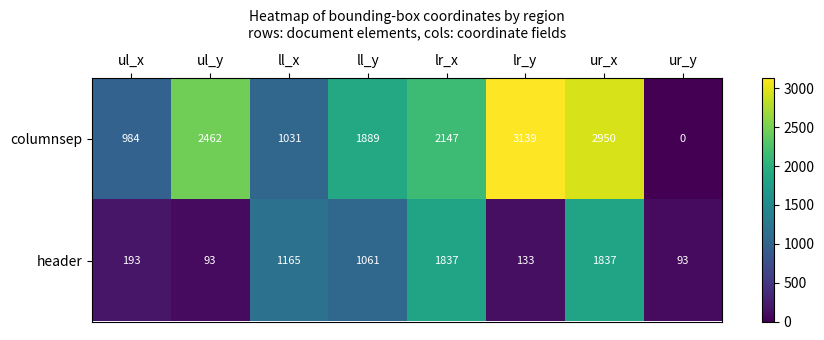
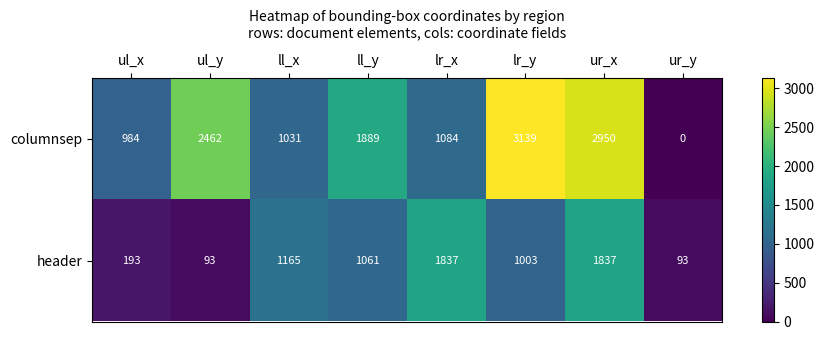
columnsep, lr_x: 2147 -> 1084
header, lr_y: 133 -> 1003
